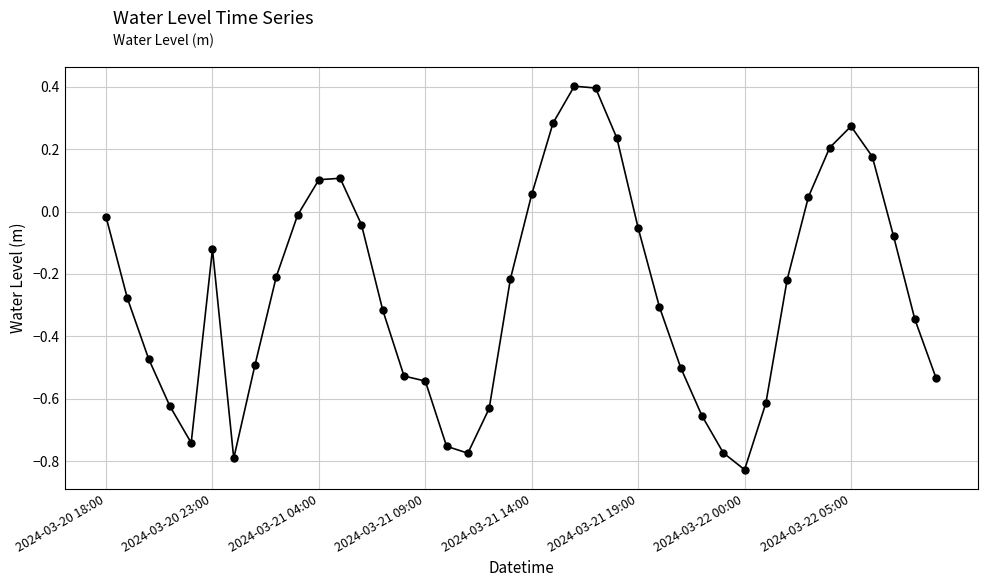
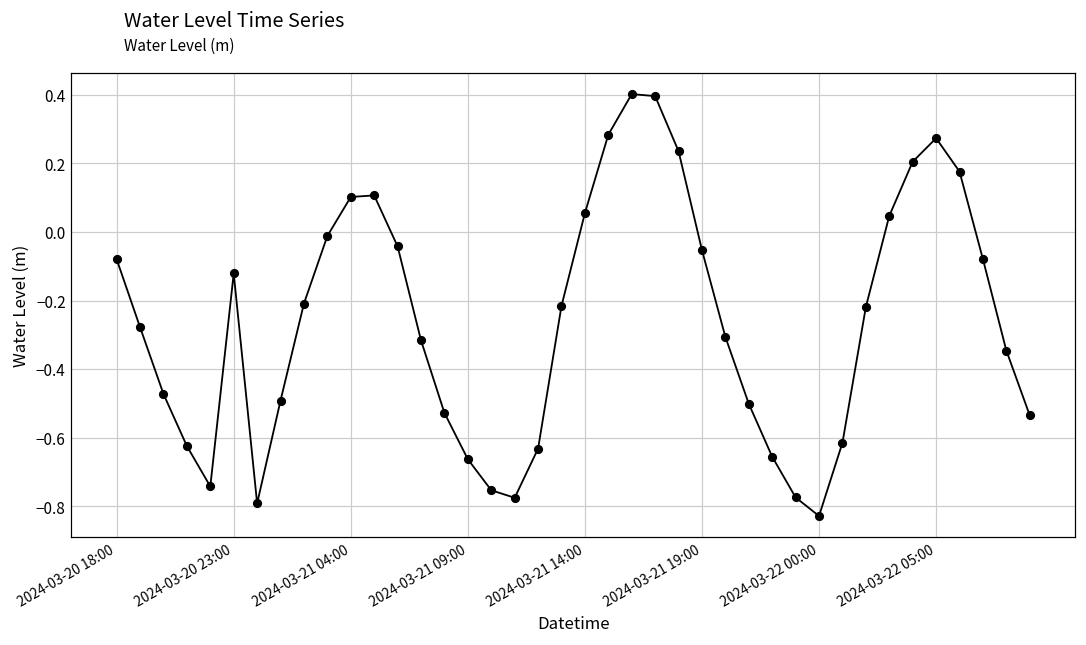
2024-03-20 18:00: -0.02 -> -0.08
2024-03-21 09:00: -0.54 -> -0.66
